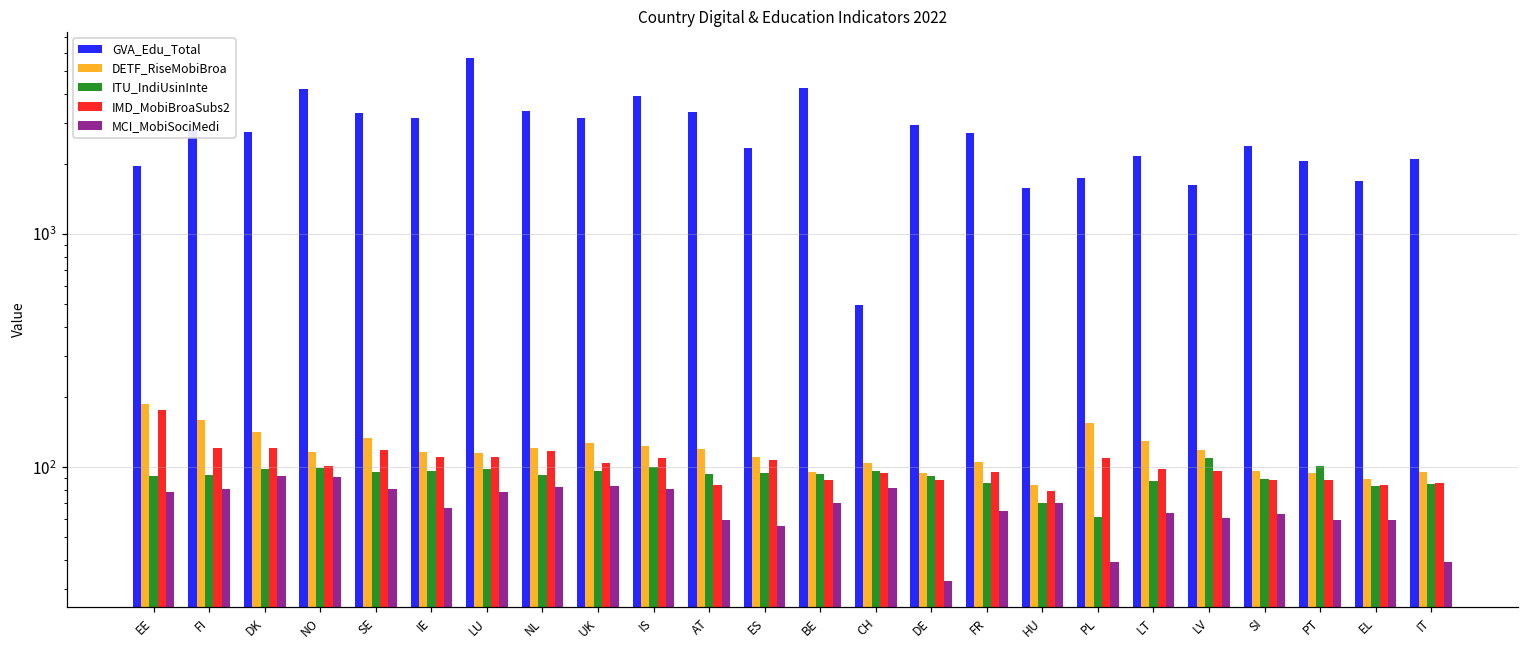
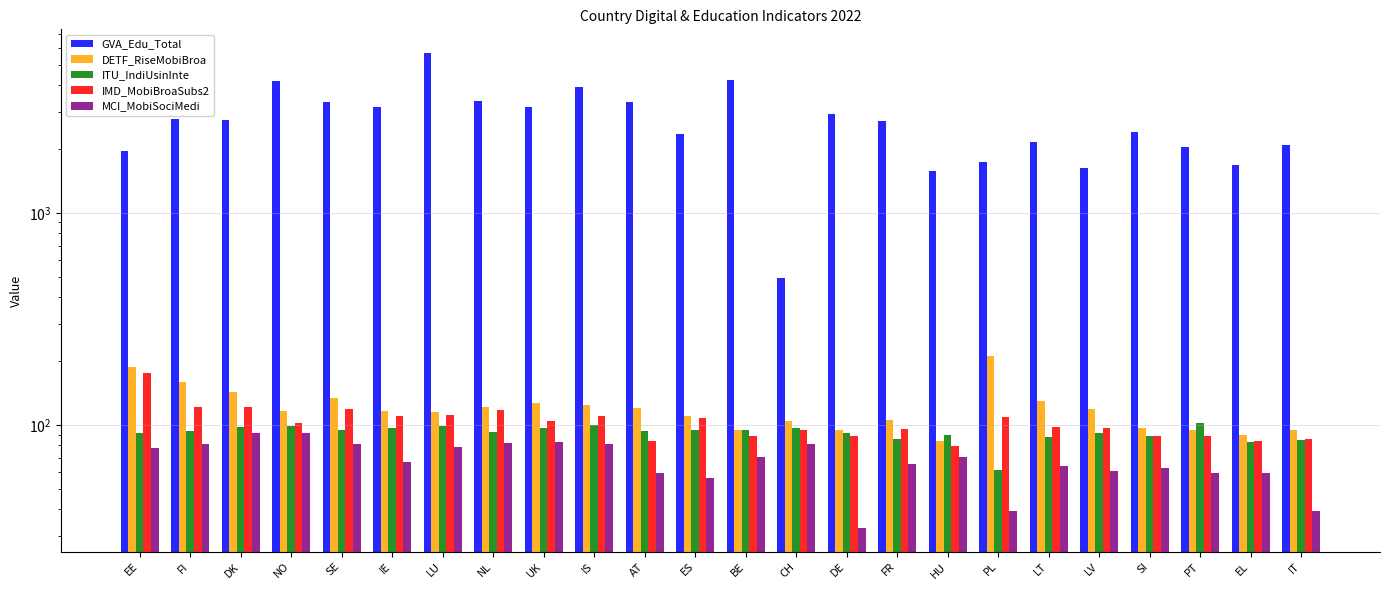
ITU_IndiUsinInte, HU: 70 -> 89
DETF_RiseMobiBroa, PL: 150 -> 210
ITU_IndiUsinInte, LV: 110 -> 91
